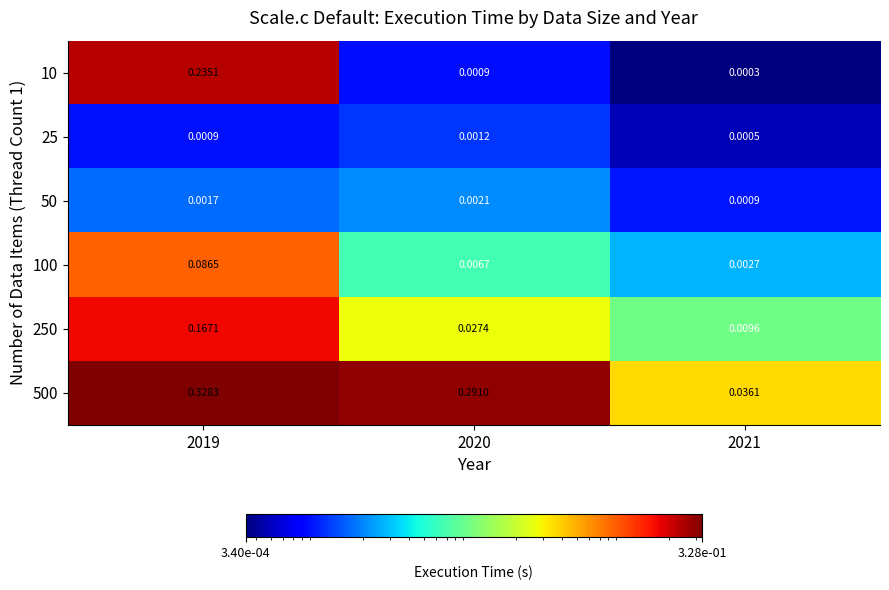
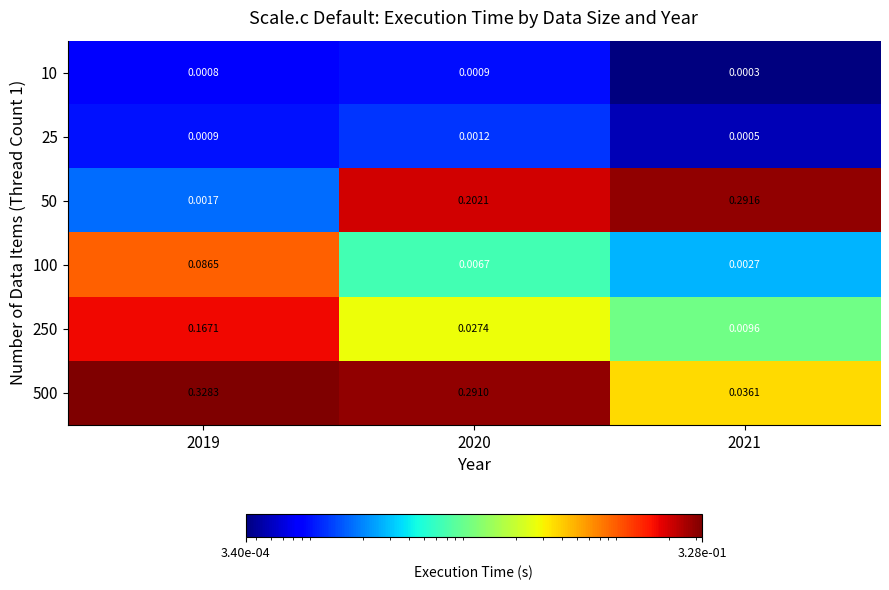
10, 2019: 0.2351 -> 0.0008
50, 2020: 0.0021 -> 0.2021
50, 2021: 0.0009 -> 0.2916
